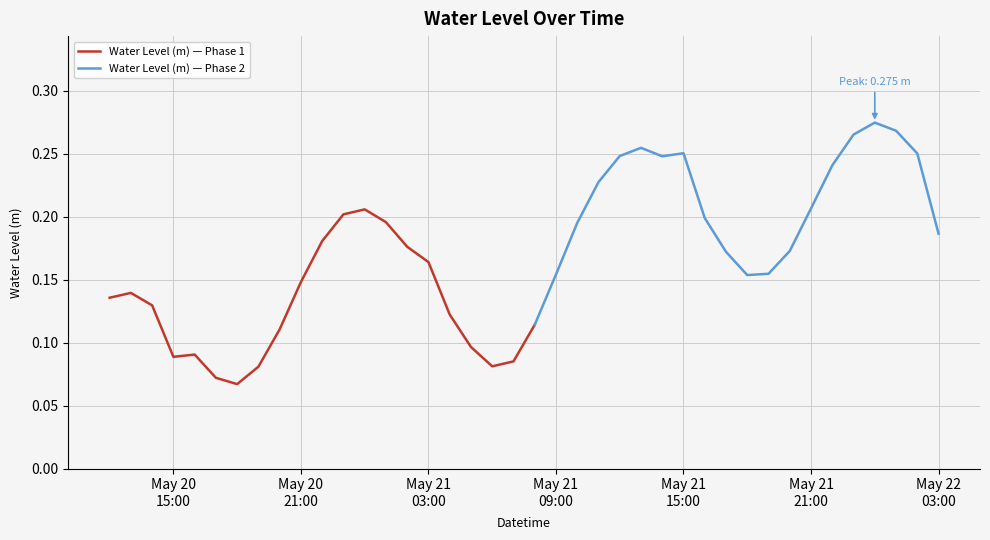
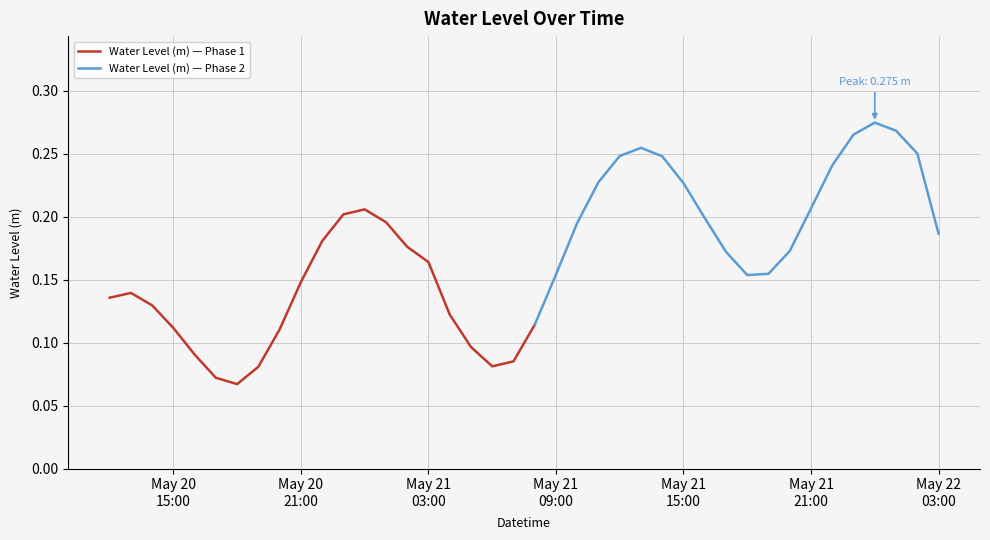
Water Level (m) — Phase 1, May 20 15:00: 0.089 -> 0.112
Water Level (m) — Phase 2, May 21 15:00: 0.250 -> 0.227
